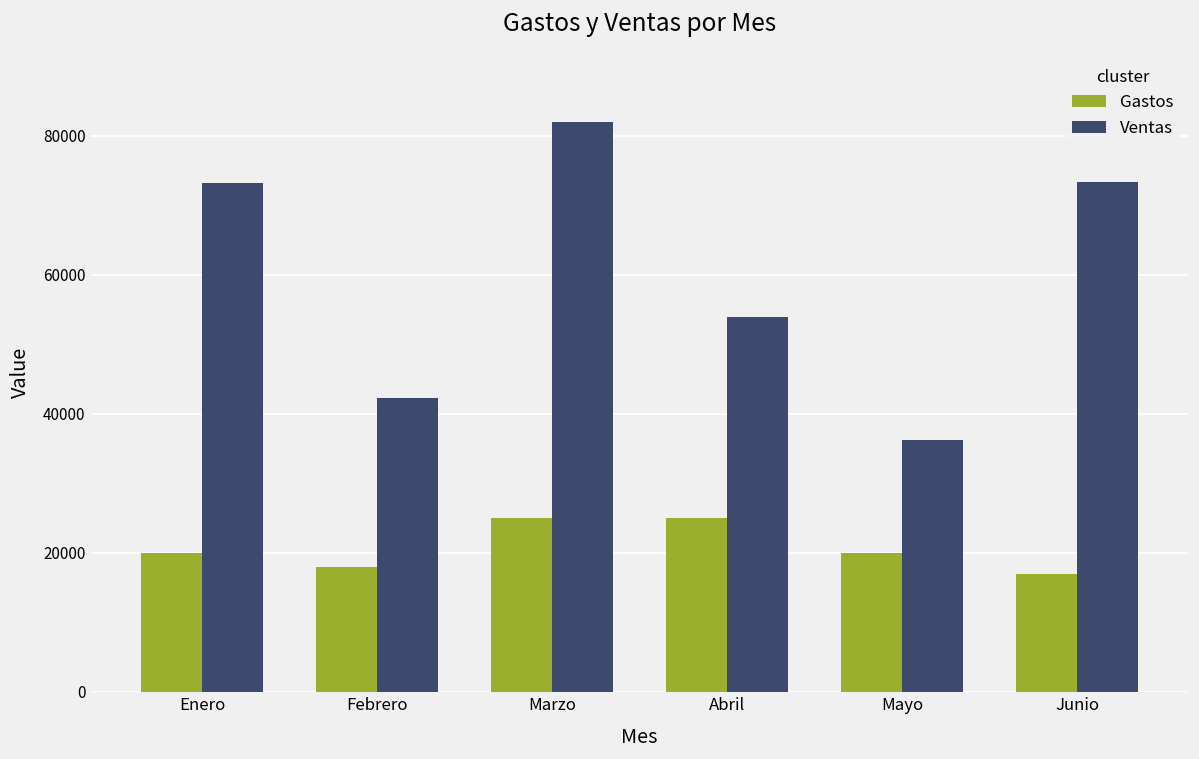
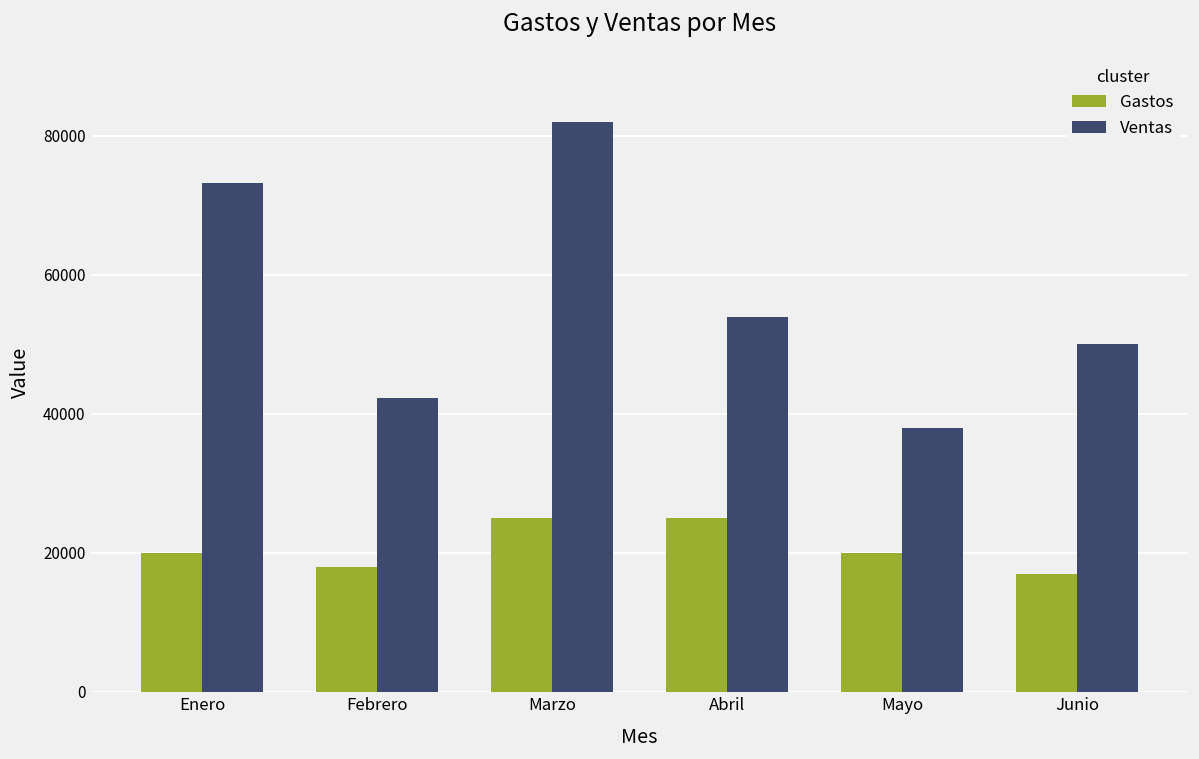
Ventas, Mayo: 36000 -> 38000
Ventas, Junio: 73000 -> 50000
